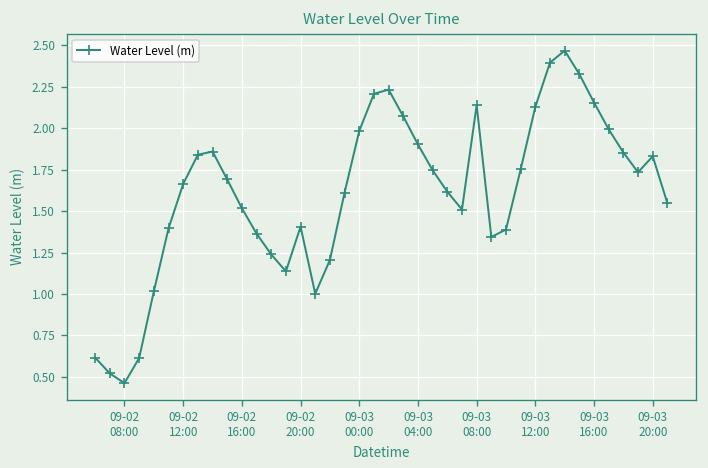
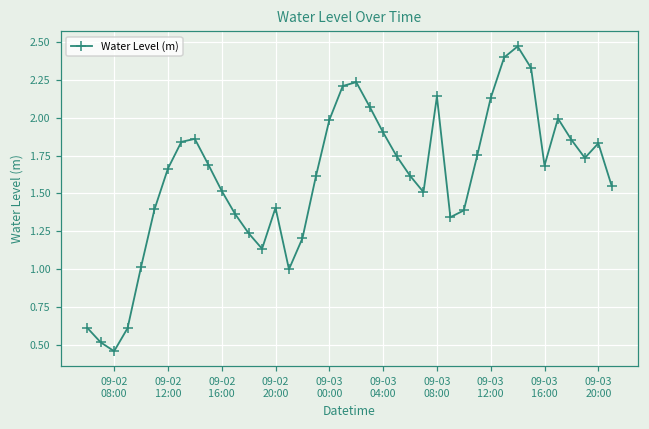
09-03 16:00: 2.15 -> 1.68
